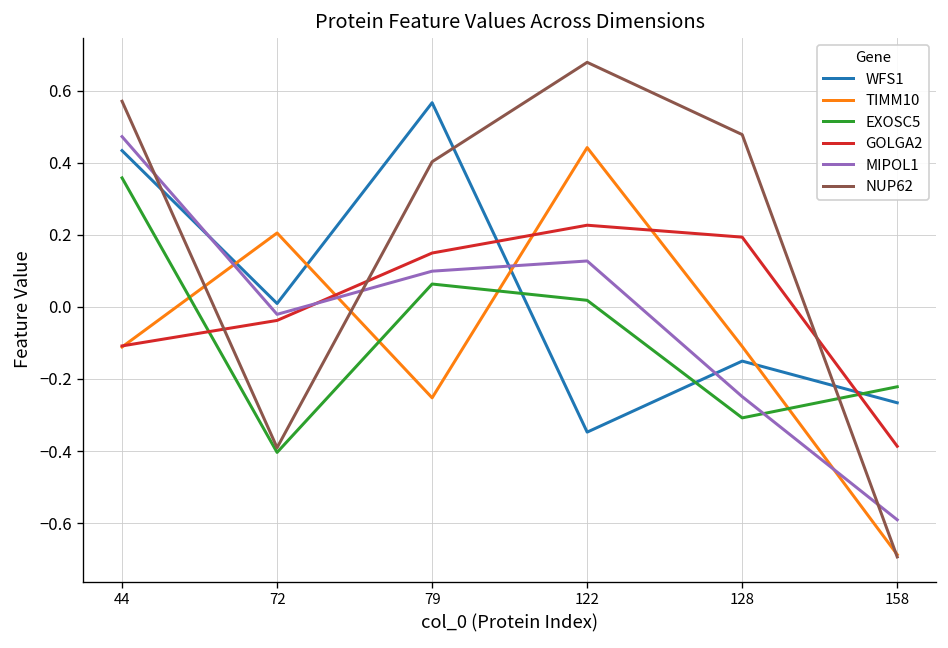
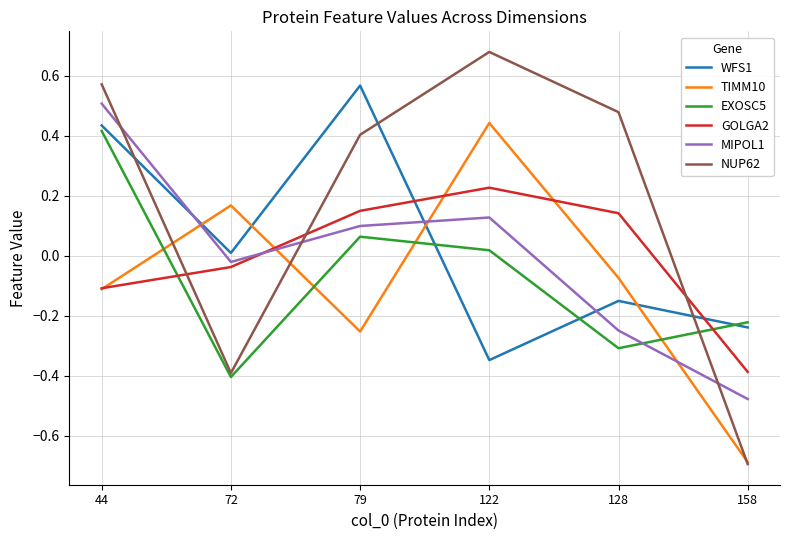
EXOSC5, 44: 0.36 -> 0.42
MIPOL1, 44: 0.47 -> 0.51
TIMM10, 72: 0.21 -> 0.17
TIMM10, 128: -0.11 -> -0.07
GOLGA2, 128: 0.19 -> 0.14
WFS1, 158: -0.27 -> -0.24
MIPOL1, 158: -0.59 -> -0.48
